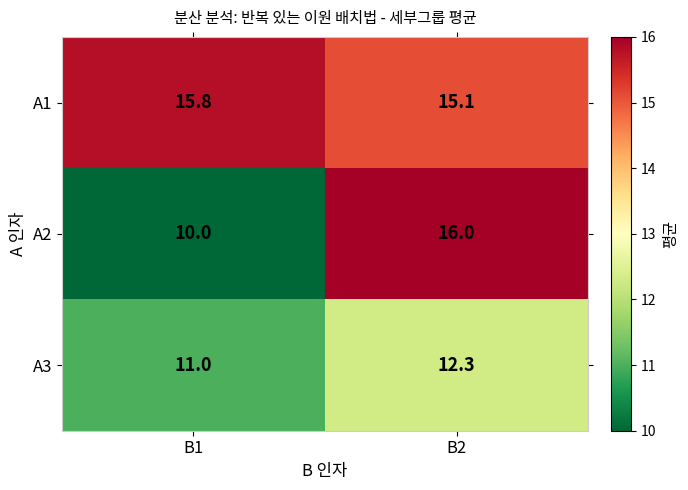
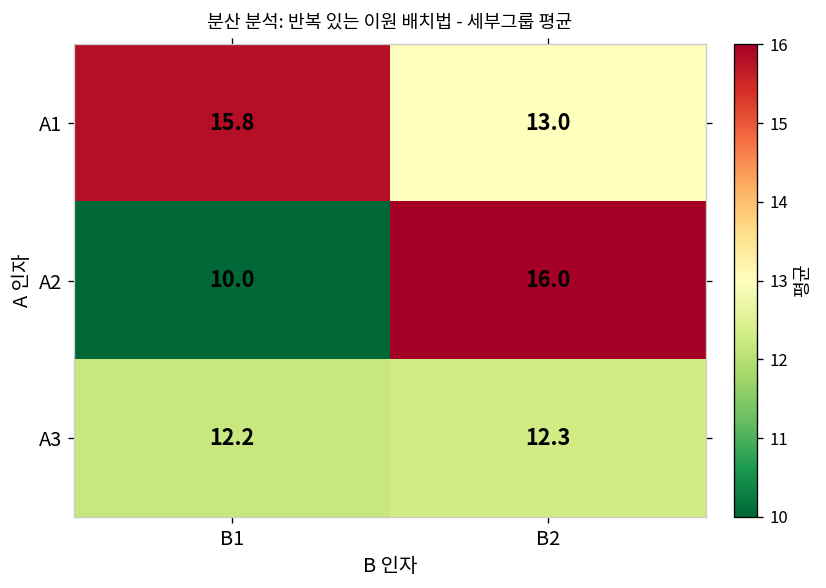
A1, B2: 15.1 -> 13.0
A3, B1: 11.0 -> 12.2
